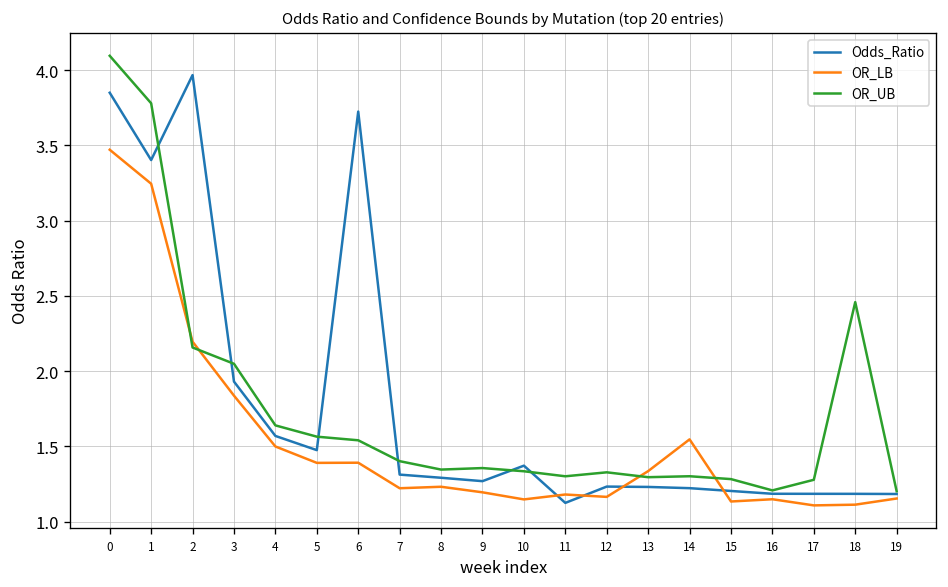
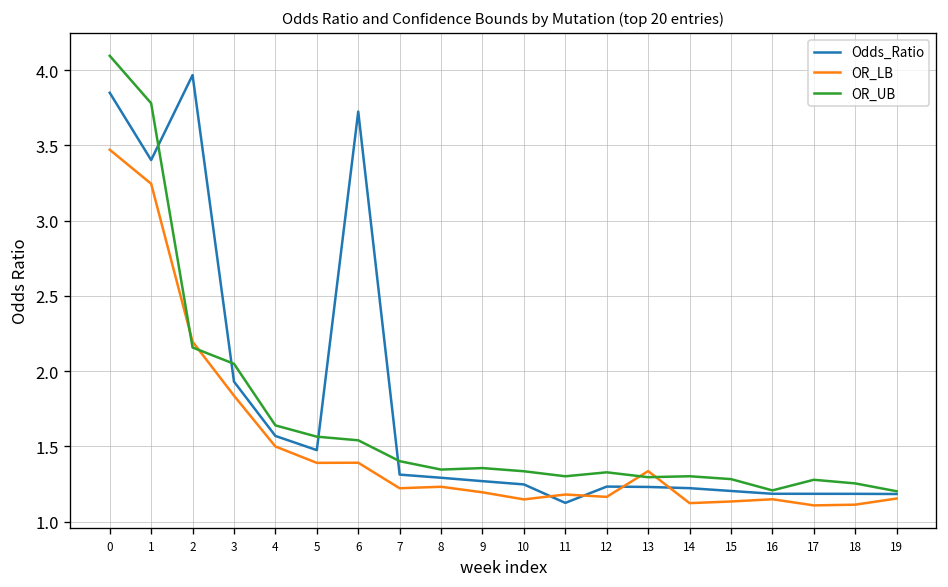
Odds_Ratio, 10: 1.37 -> 1.25
OR_LB, 14: 1.55 -> 1.12
OR_UB, 18: 2.46 -> 1.25
